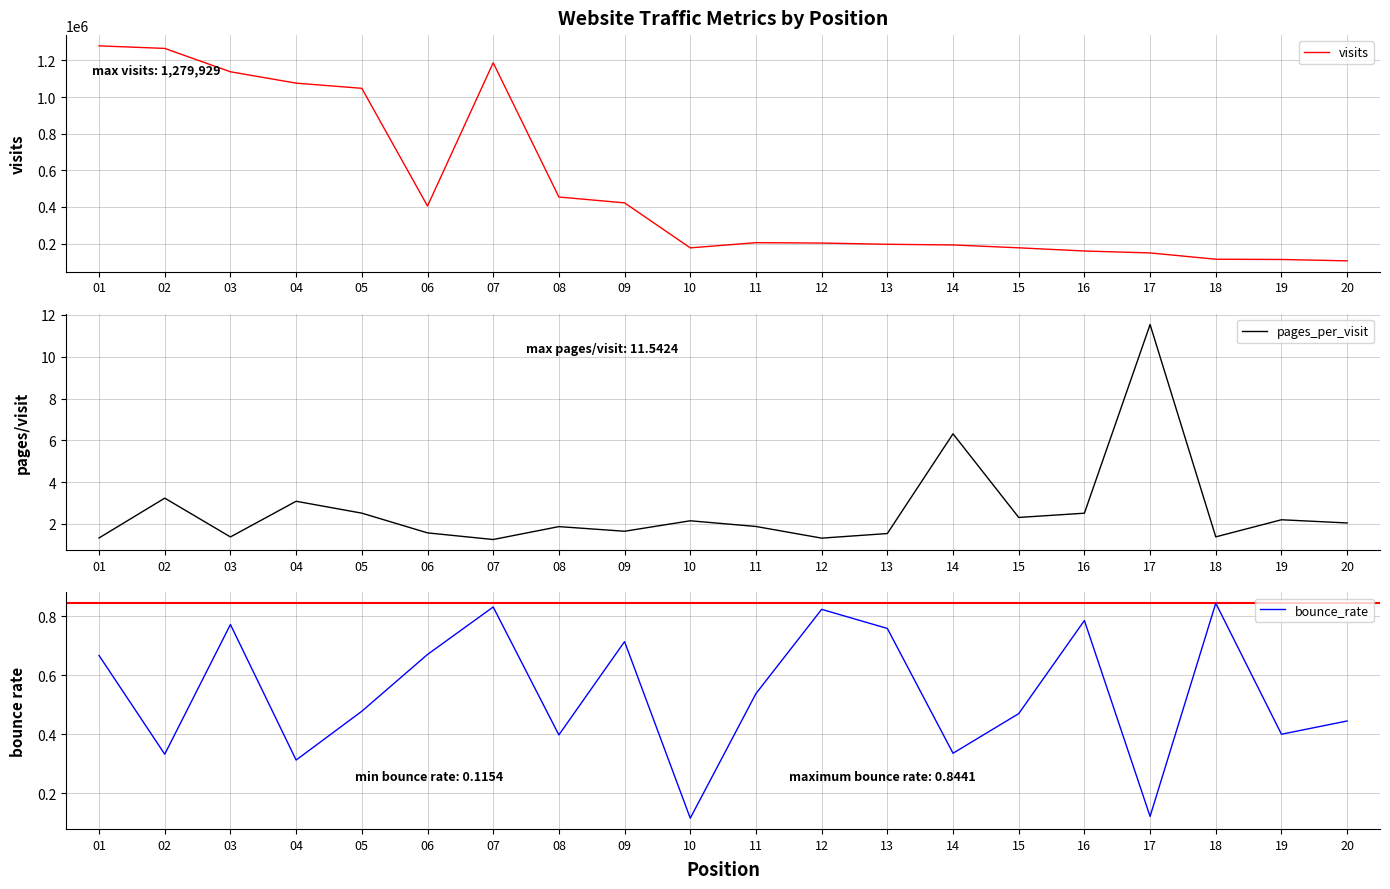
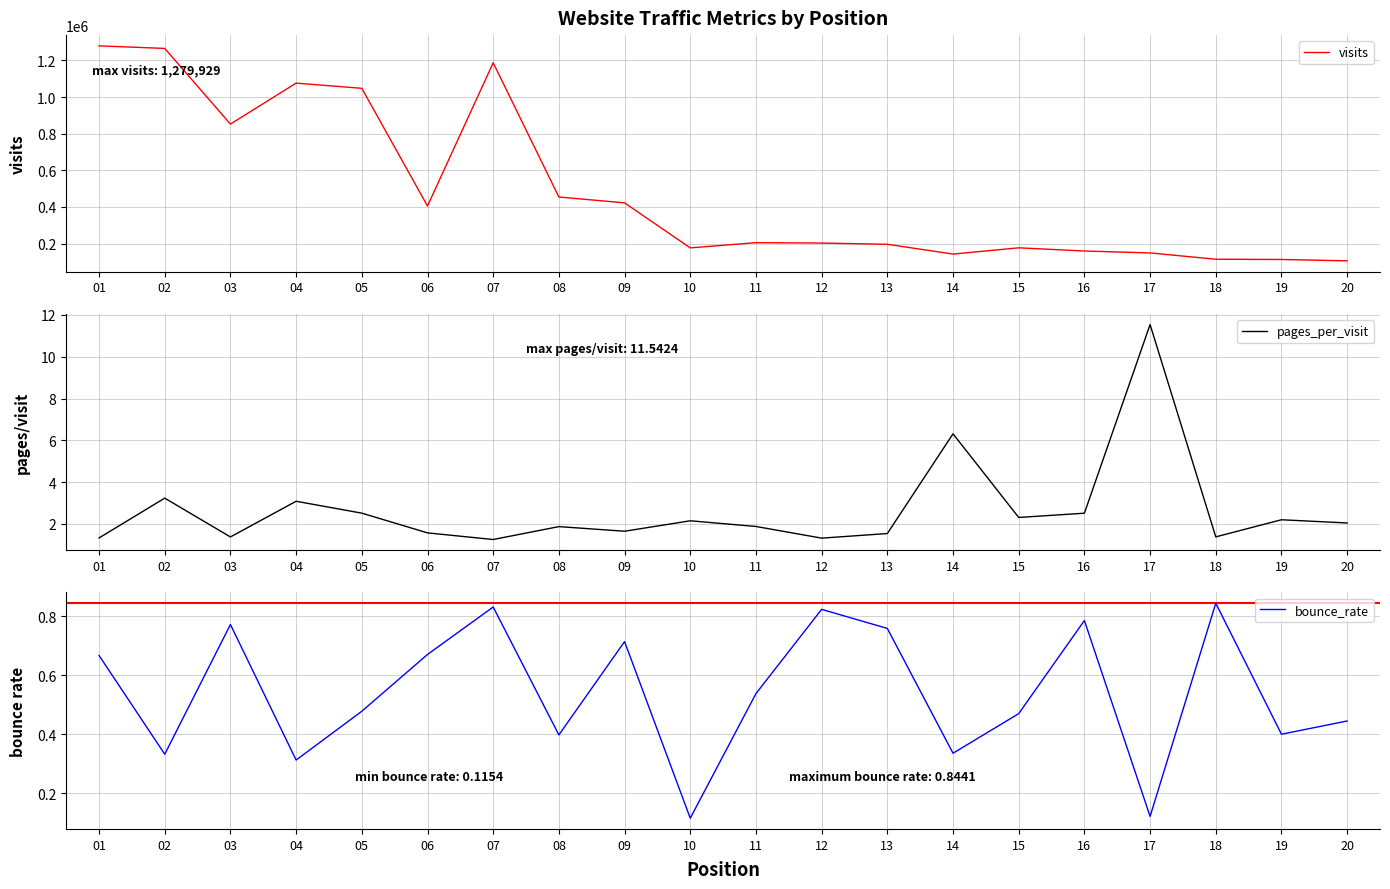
Website Traffic Metrics by Position, 03: 1140000 -> 850000
Website Traffic Metrics by Position, 14: 190000 -> 140000
